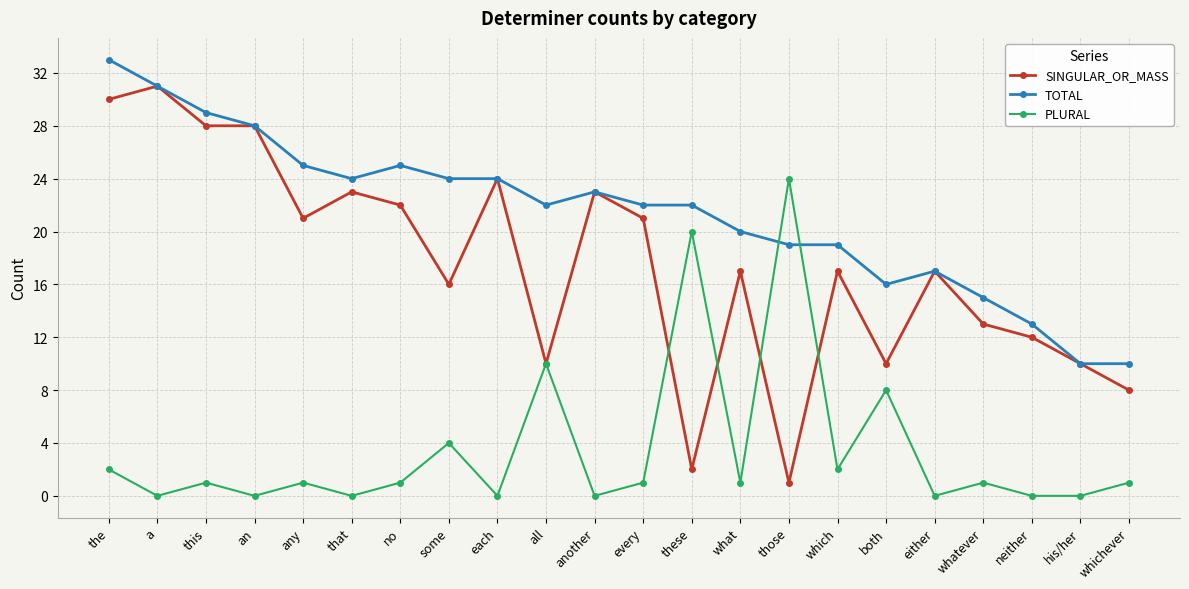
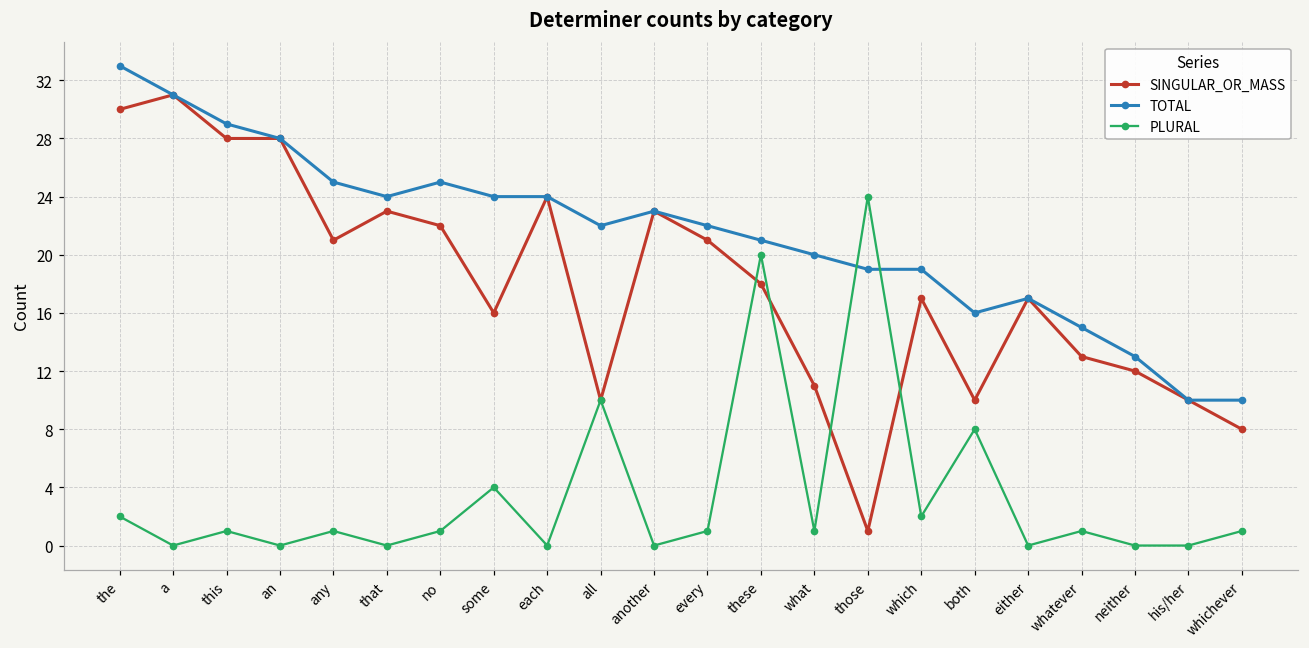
SINGULAR_OR_MASS, these: 2 -> 18
TOTAL, these: 22 -> 21
SINGULAR_OR_MASS, what: 17 -> 11
